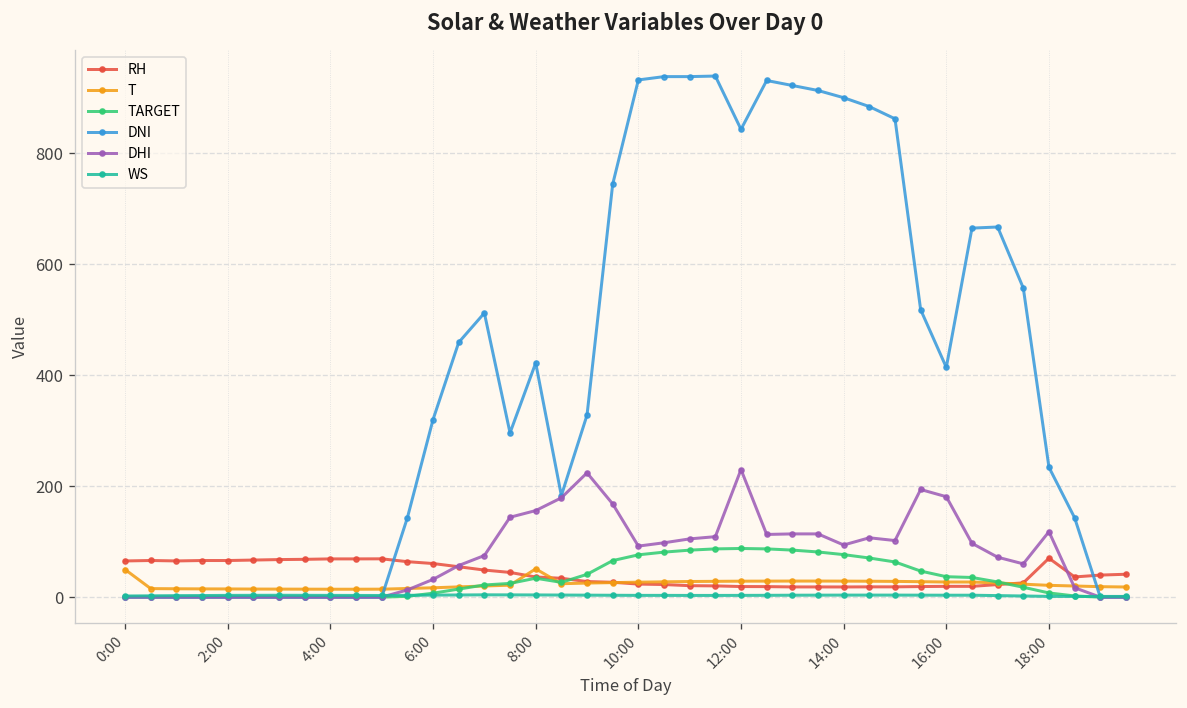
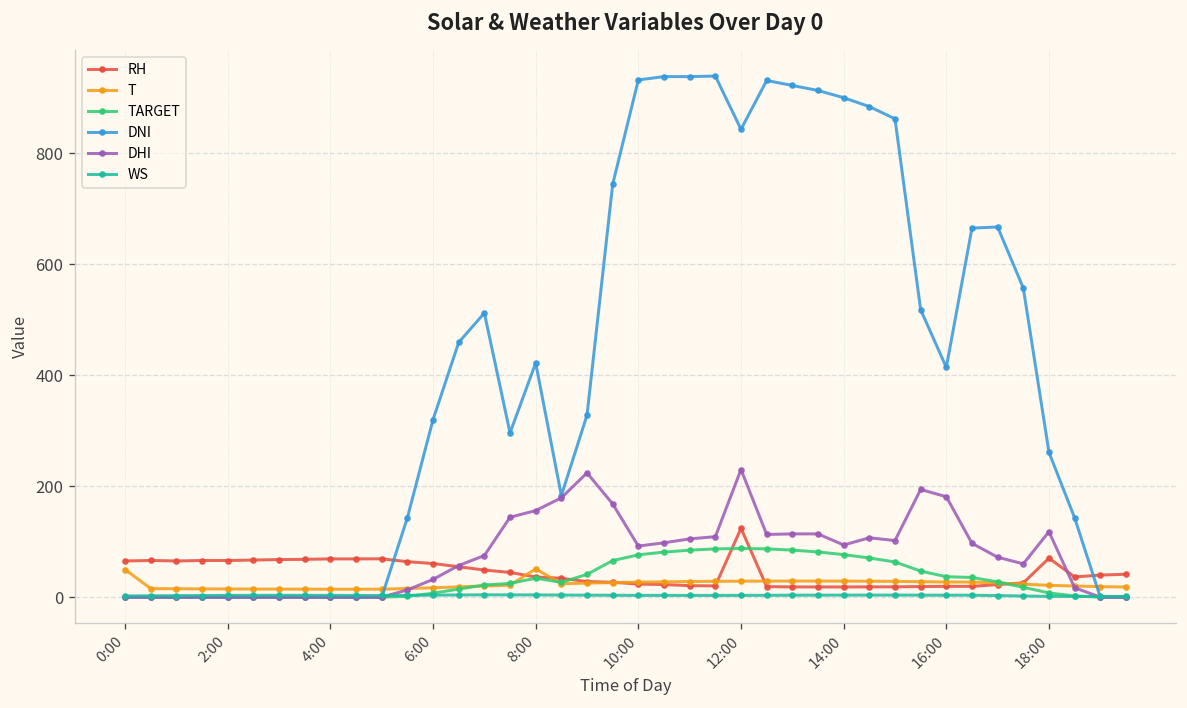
RH, 12:00: 20 -> 120
DNI, 18:00: 230 -> 260
